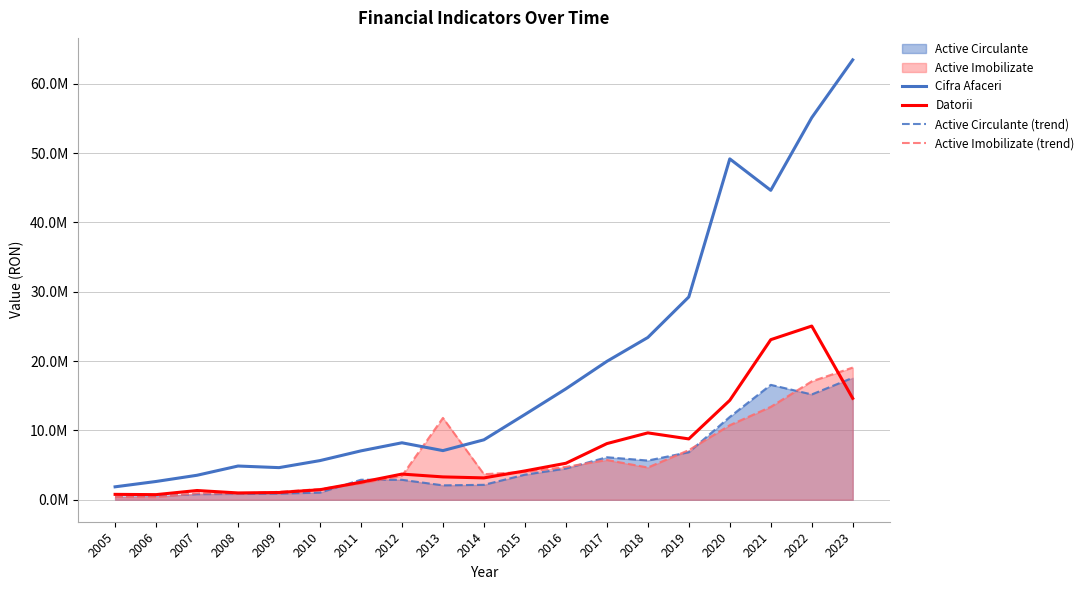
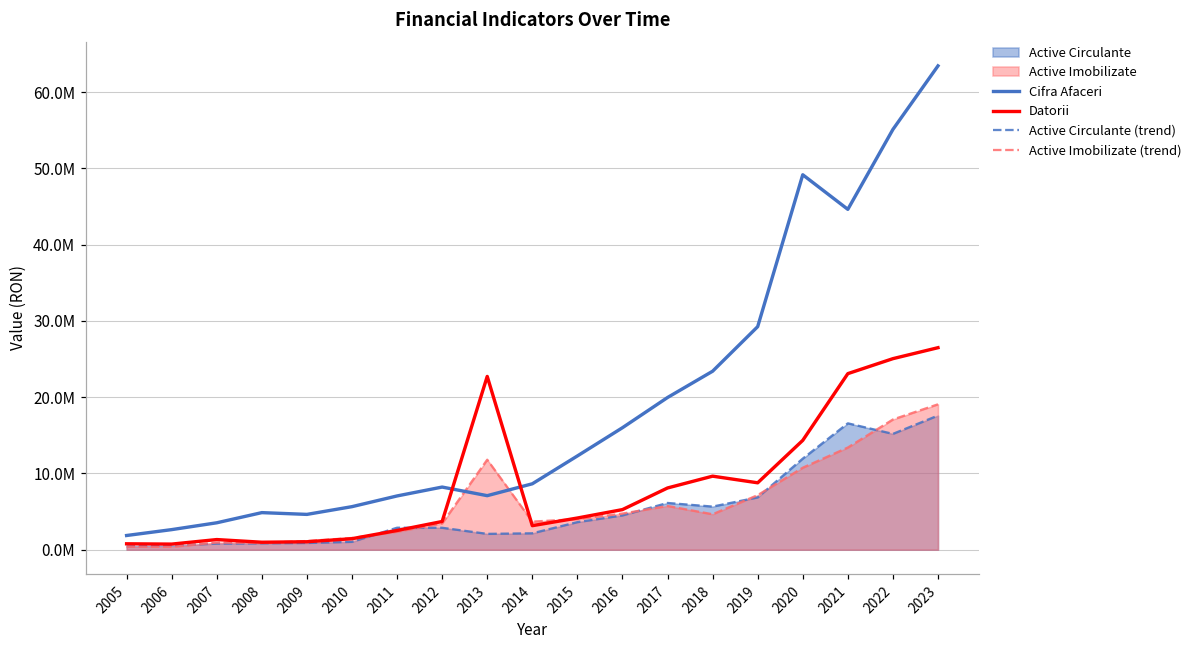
Datorii, 2013: 3000000 -> 23000000
Datorii, 2023: 15000000 -> 26000000
